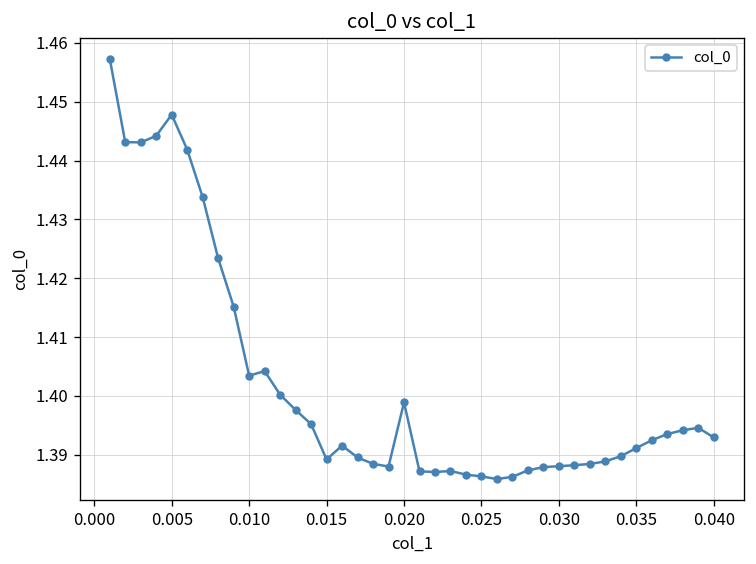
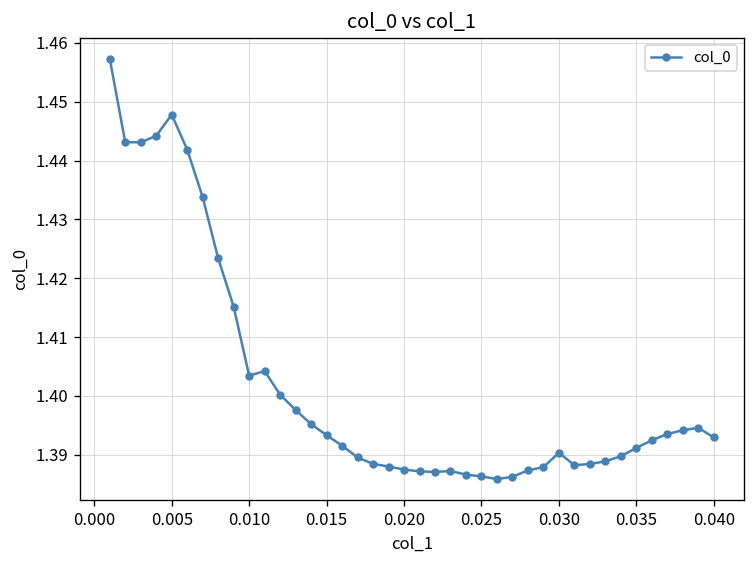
0.015: 1.389 -> 1.393
0.020: 1.399 -> 1.388
0.030: 1.388 -> 1.390
